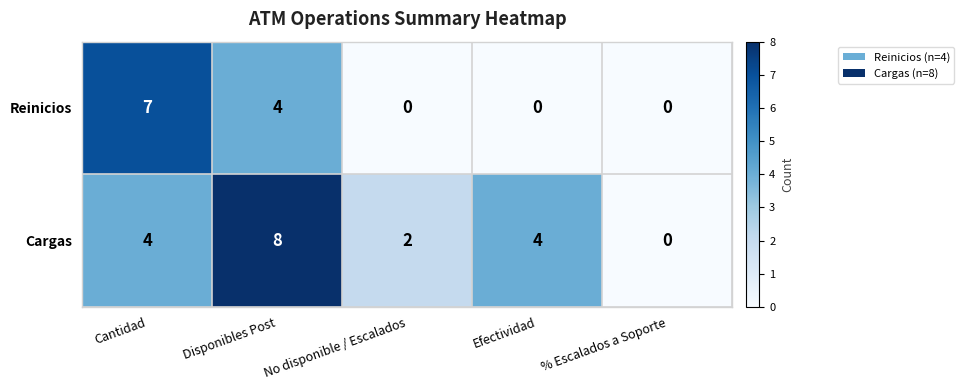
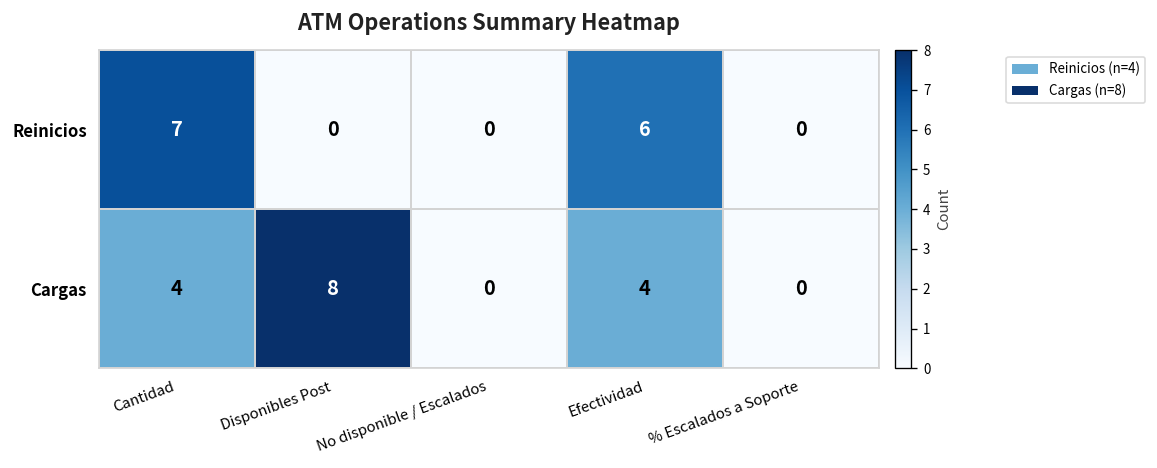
Reinicios, Disponibles Post: 4 -> 0
Reinicios, Efectividad: 0 -> 6
Cargas, No disponible / Escalados: 2 -> 0
